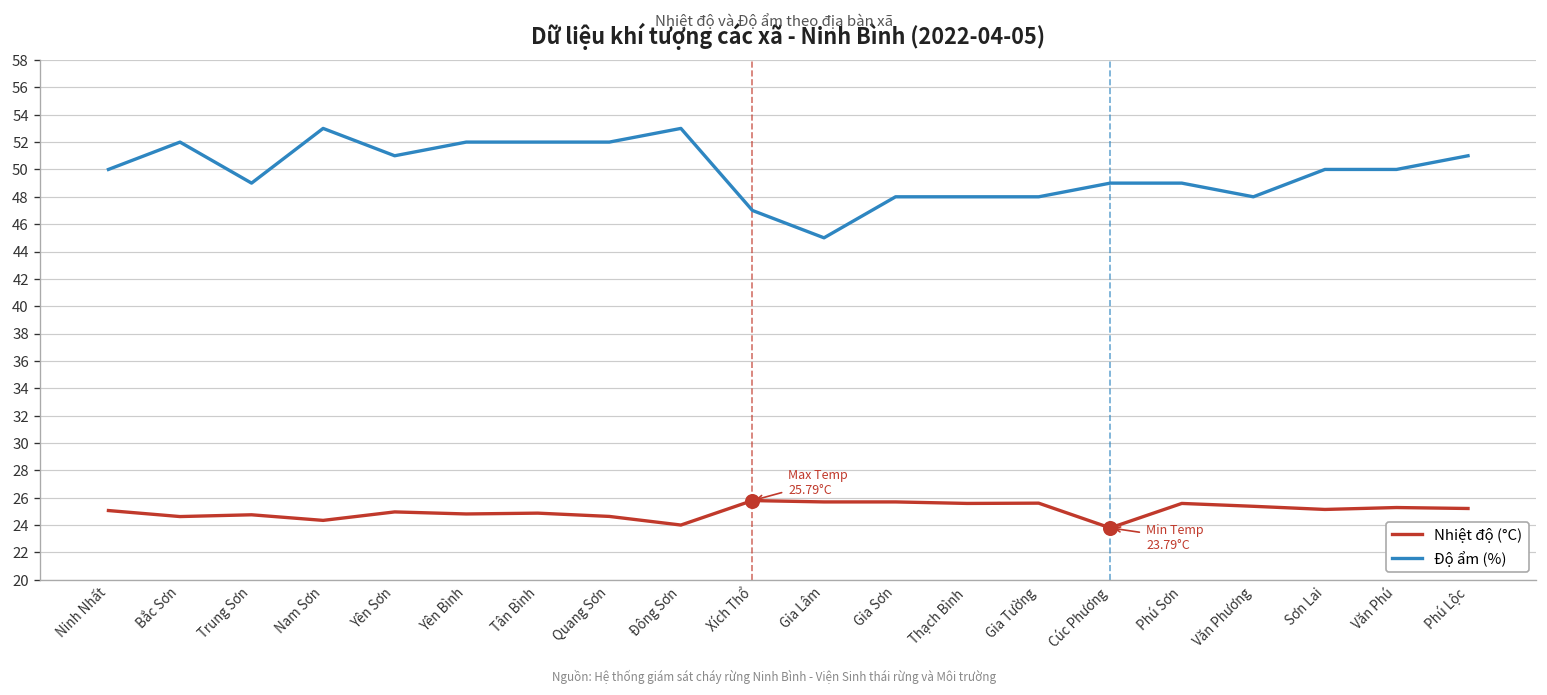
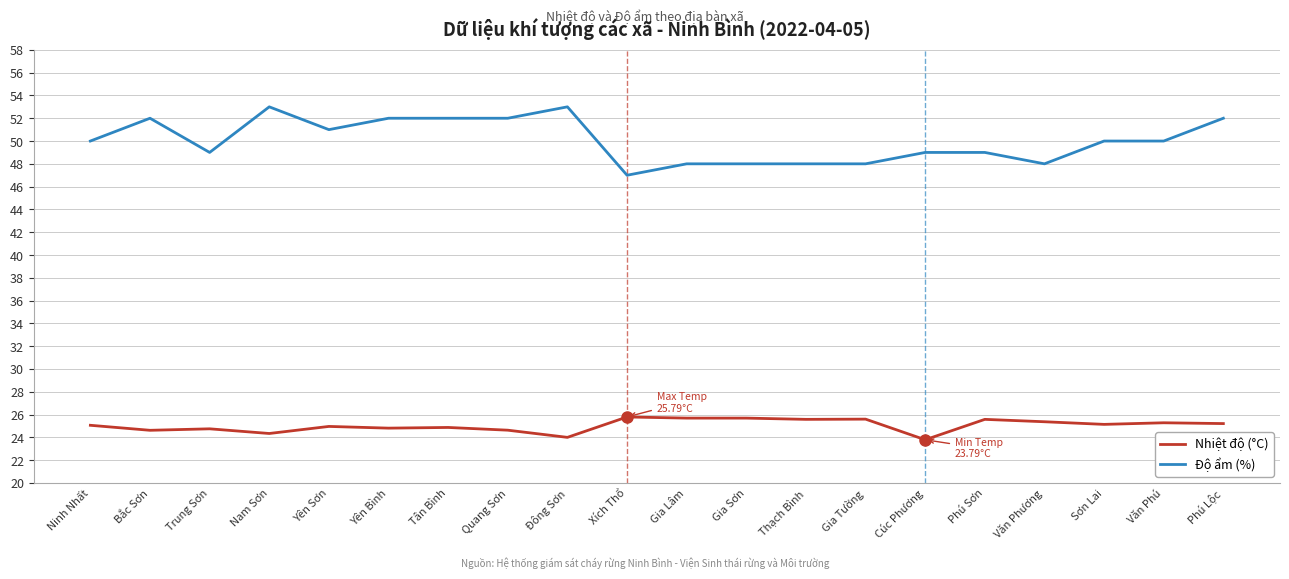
Độ ẩm (%), Gia Lâm: 45 -> 48
Độ ẩm (%), Phú Lộc: 51 -> 52
